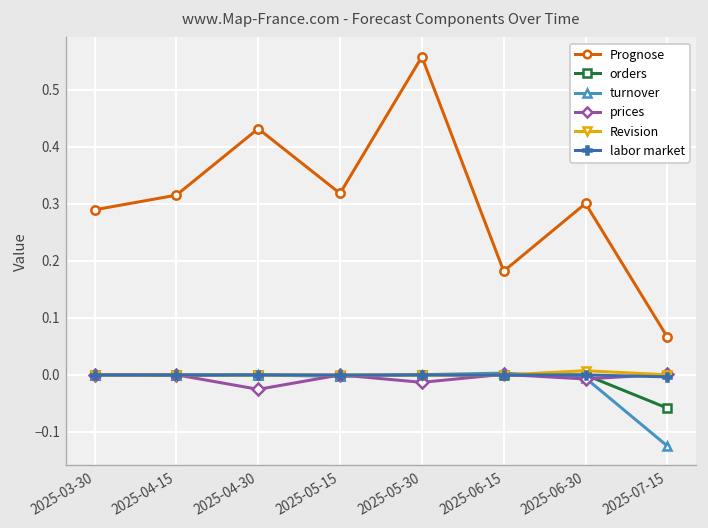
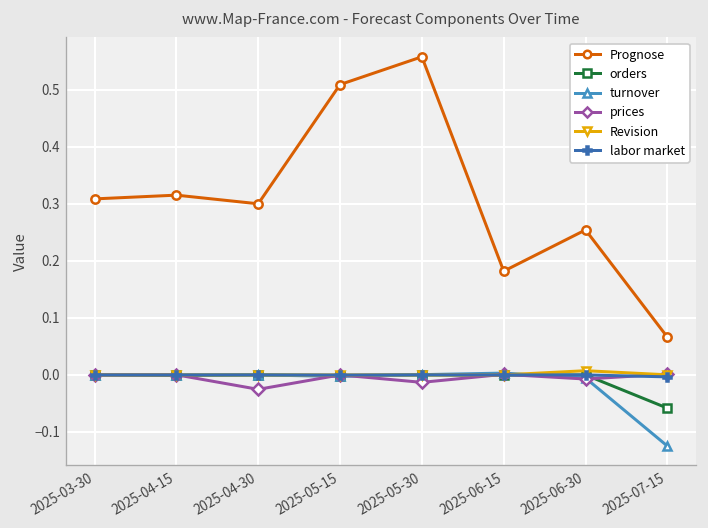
Prognose, 2025-03-30: 0.29 -> 0.31
Prognose, 2025-04-30: 0.43 -> 0.30
Prognose, 2025-05-15: 0.32 -> 0.51
Prognose, 2025-06-30: 0.30 -> 0.25
